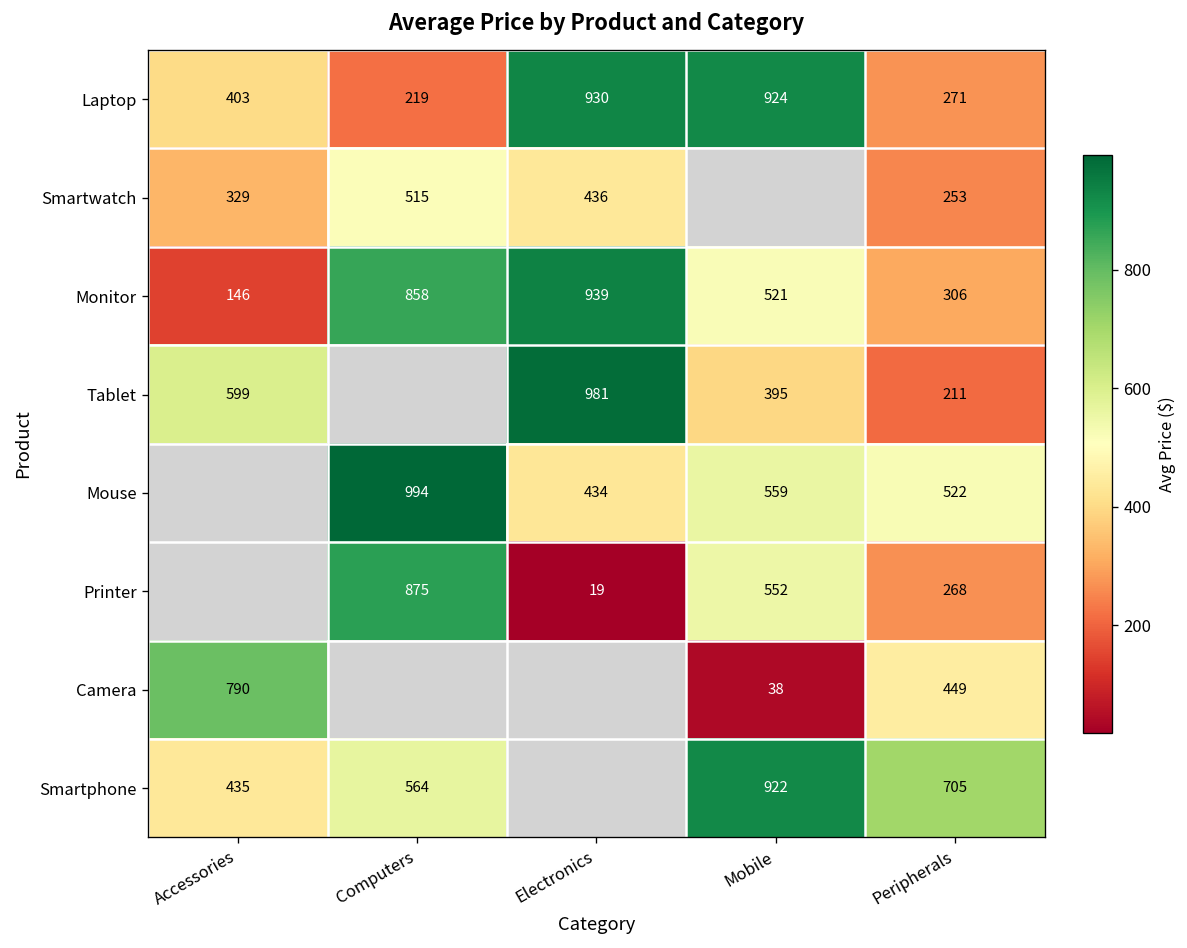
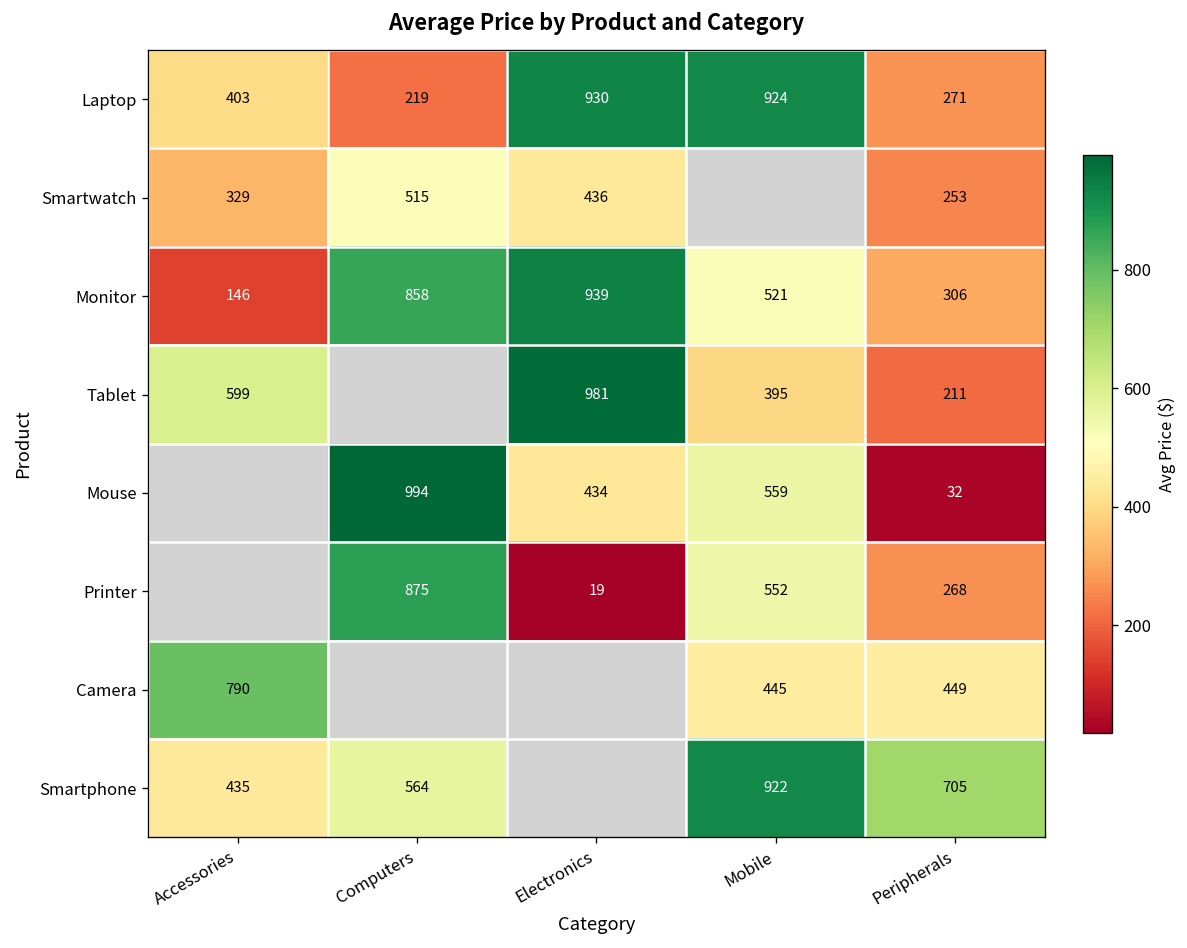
Mouse, Peripherals: 522 -> 32
Camera, Mobile: 38 -> 445
